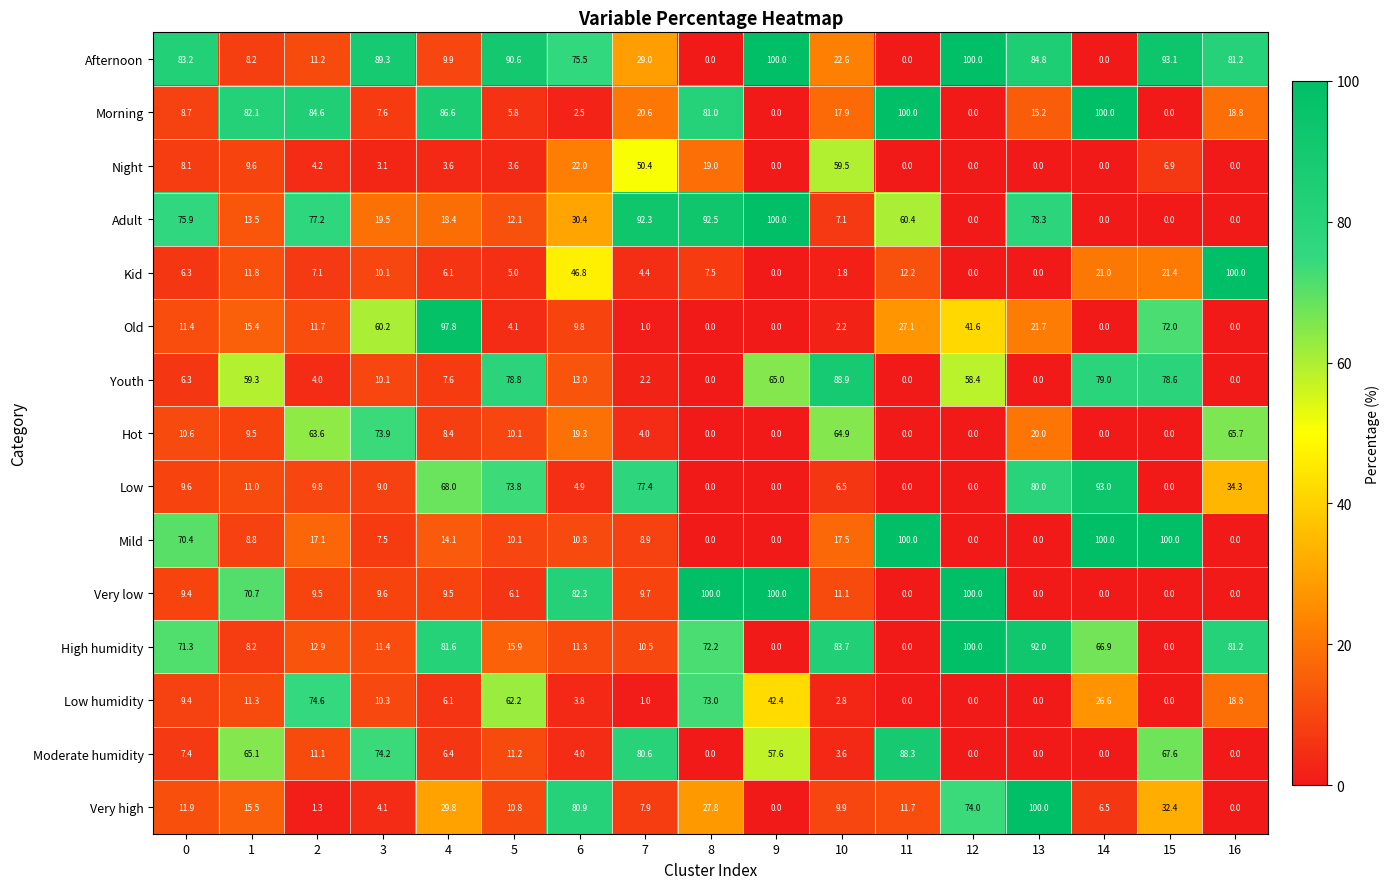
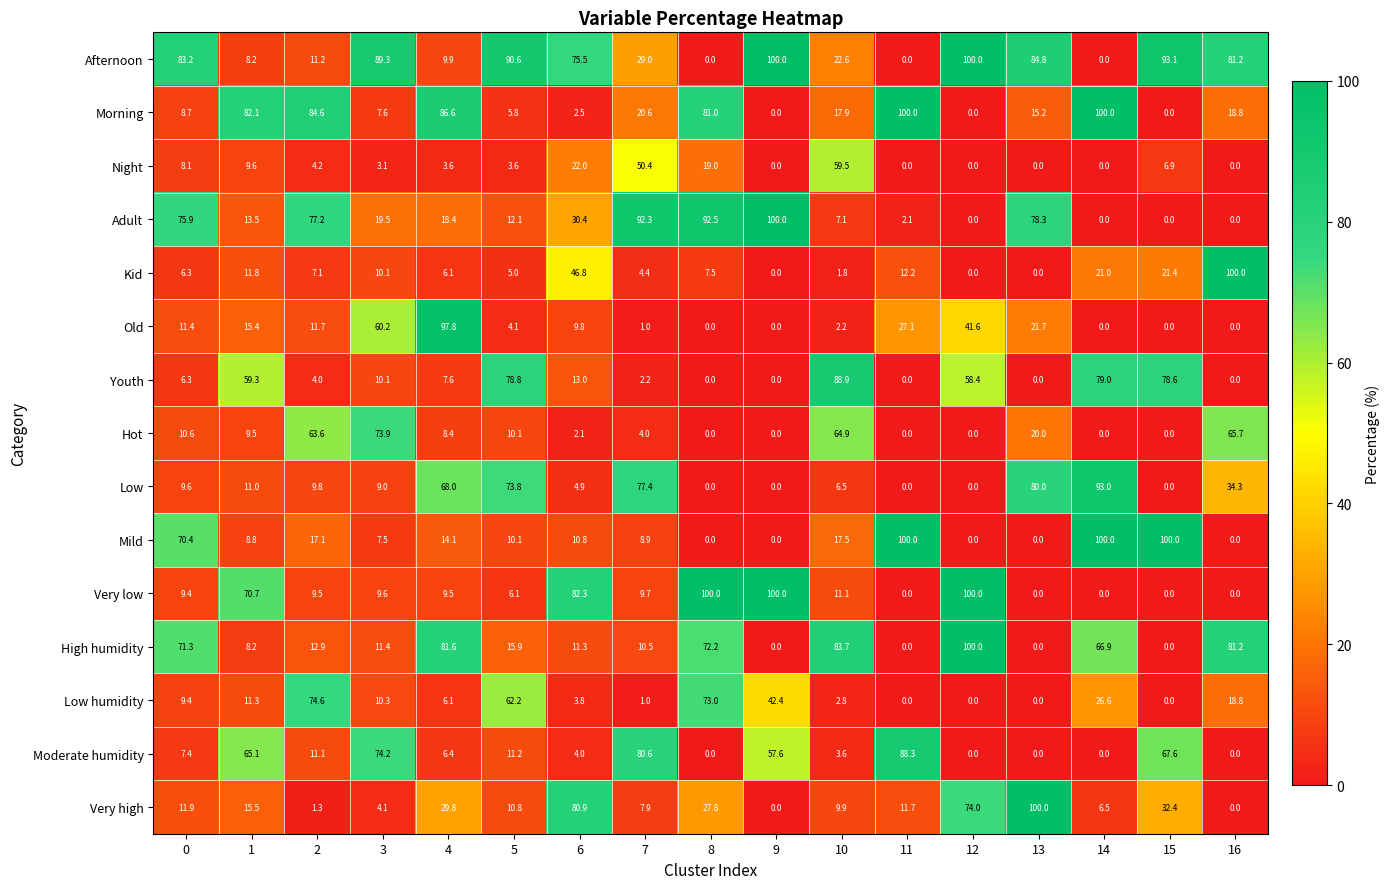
Adult, 11: 60.4 -> 2.1
Old, 15: 72.0 -> 0.0
Youth, 9: 65.0 -> 0.0
Hot, 6: 19.3 -> 2.1
High humidity, 13: 92.0 -> 0.0
